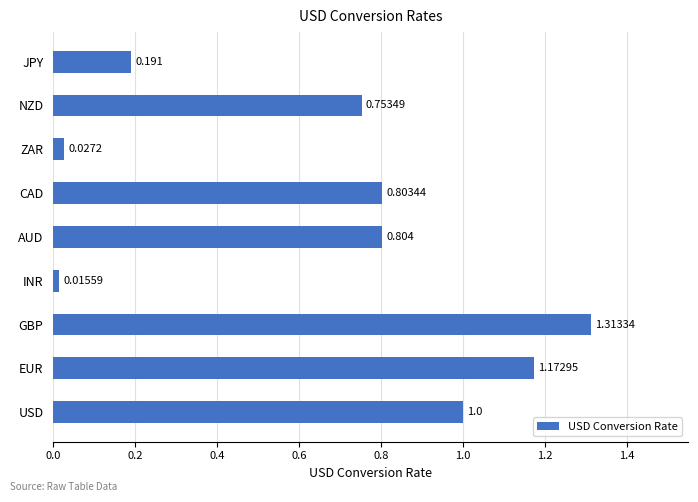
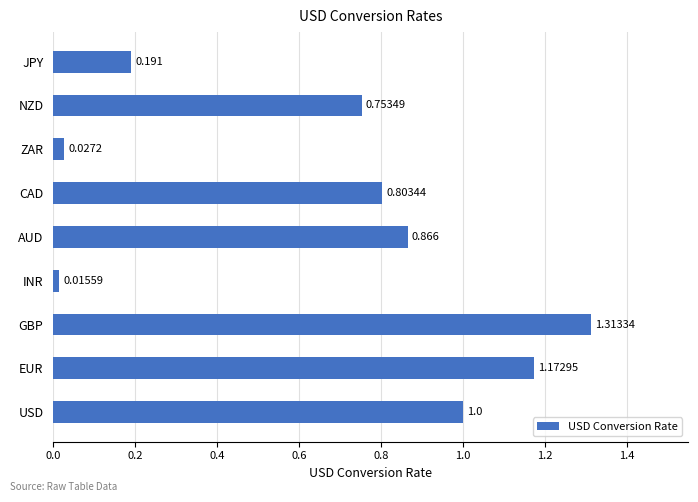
AUD: 0.804 -> 0.866
